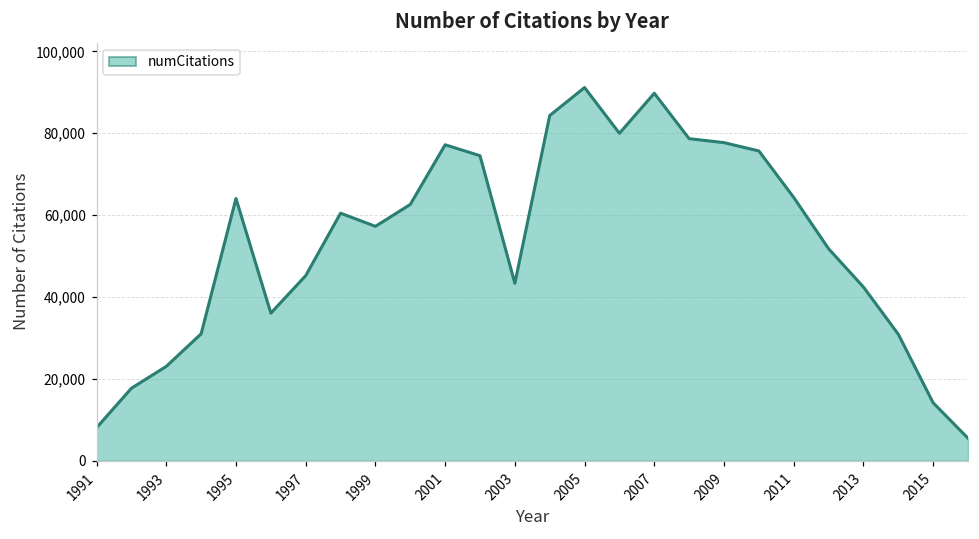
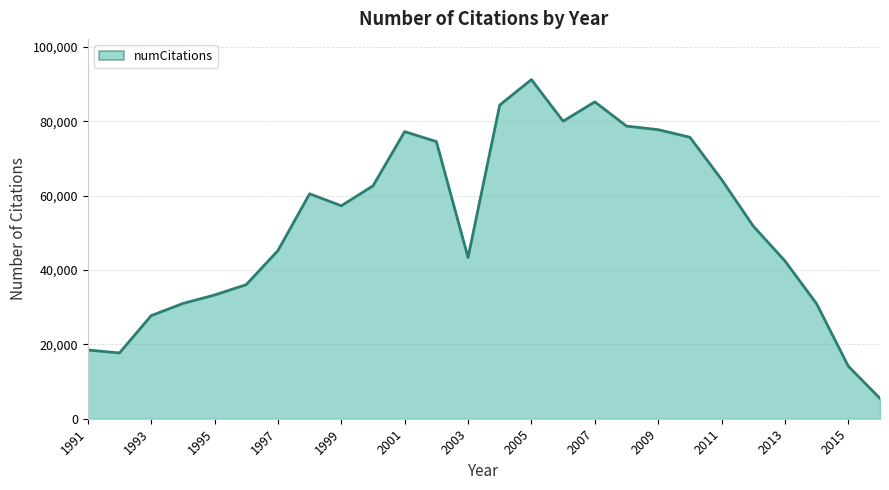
1991: 8,000 -> 18,000
1993: 23,000 -> 28,000
1995: 64,000 -> 33,000
2007: 90,000 -> 85,000
